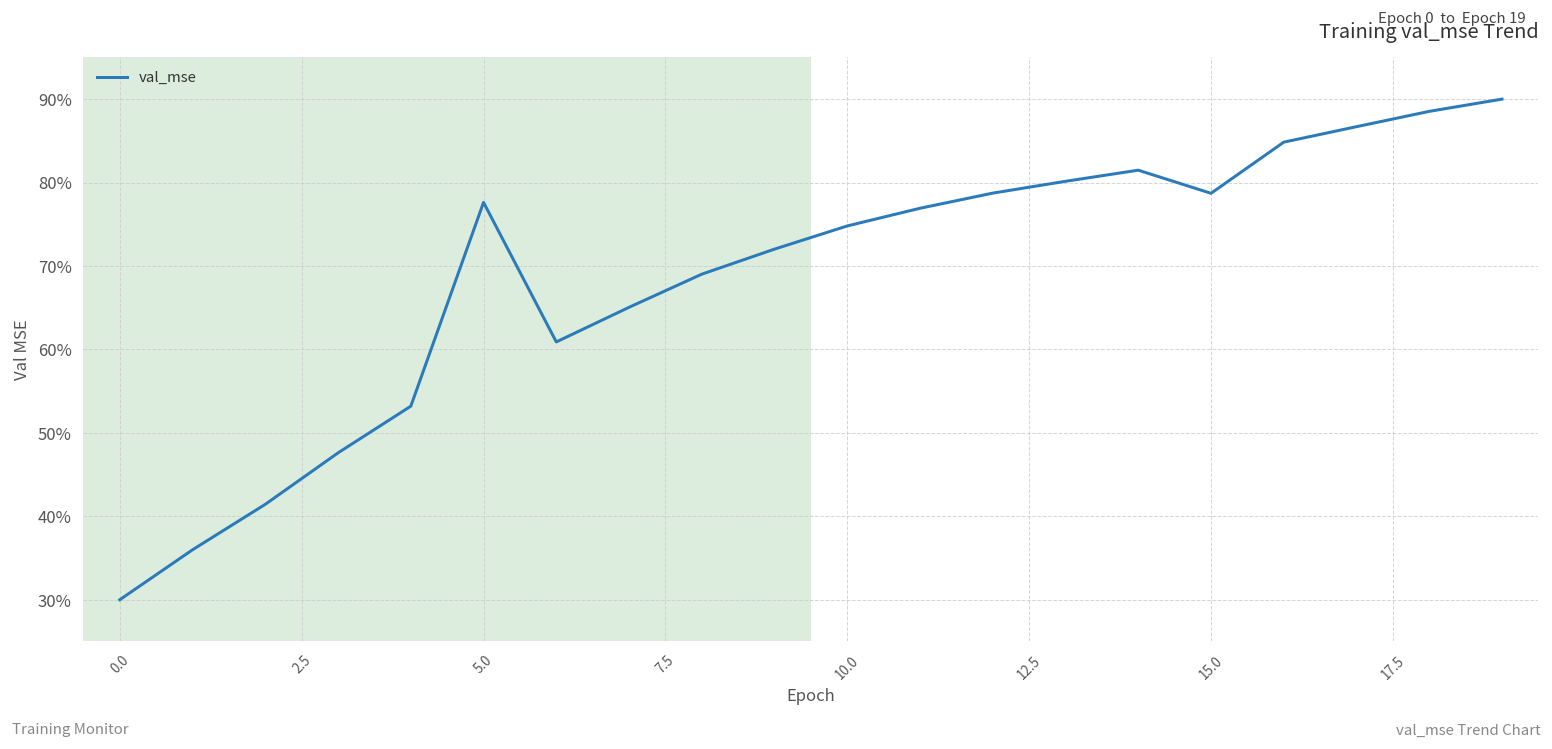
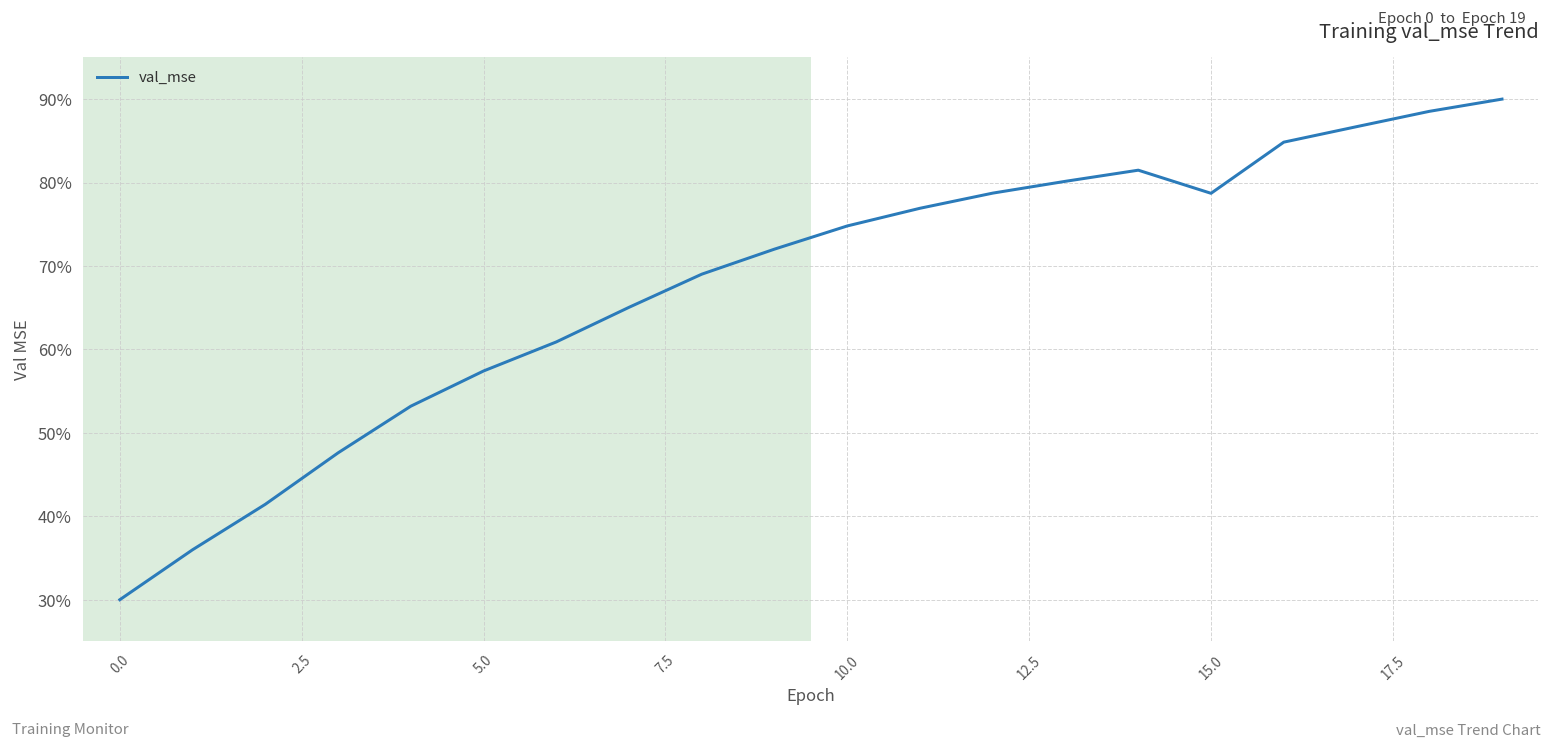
5.0: 78% -> 57%
